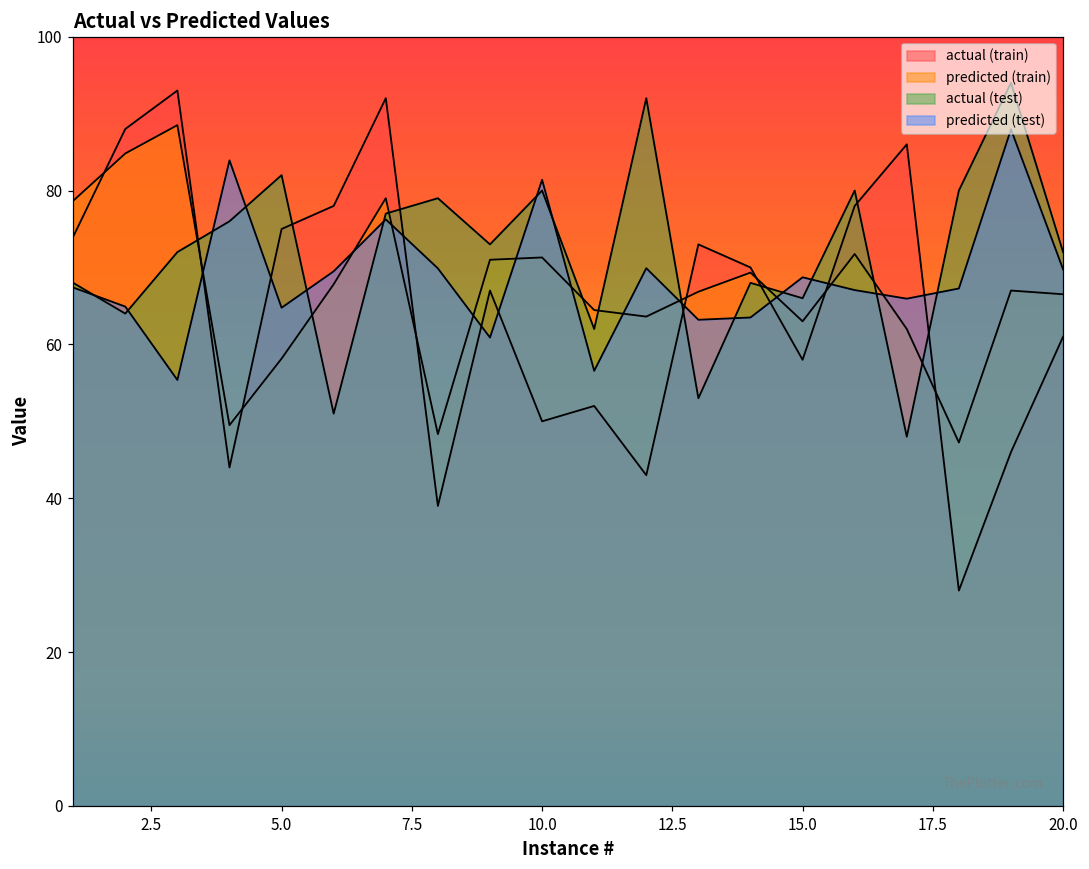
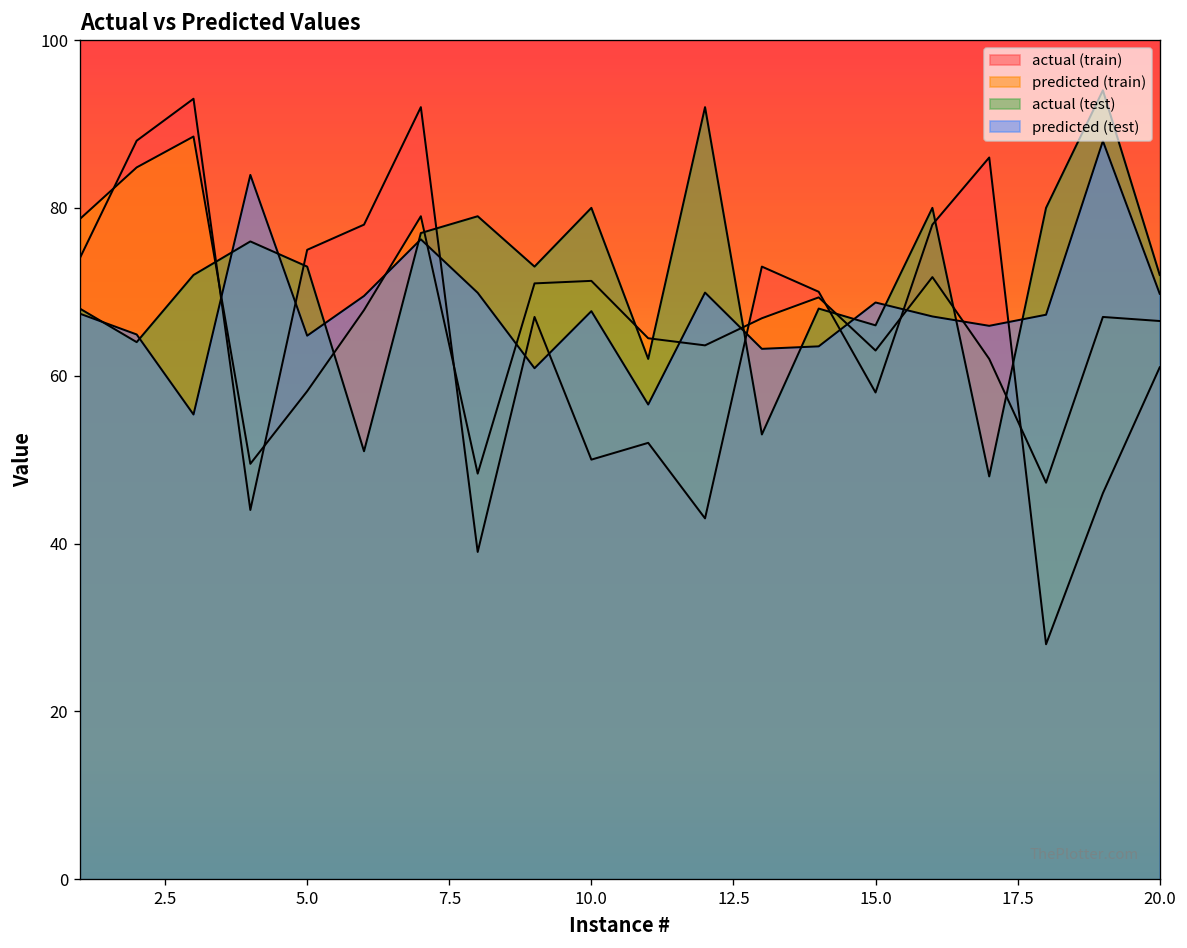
actual (test), 5.0: 82 -> 73
predicted (test), 10.0: 81 -> 68
